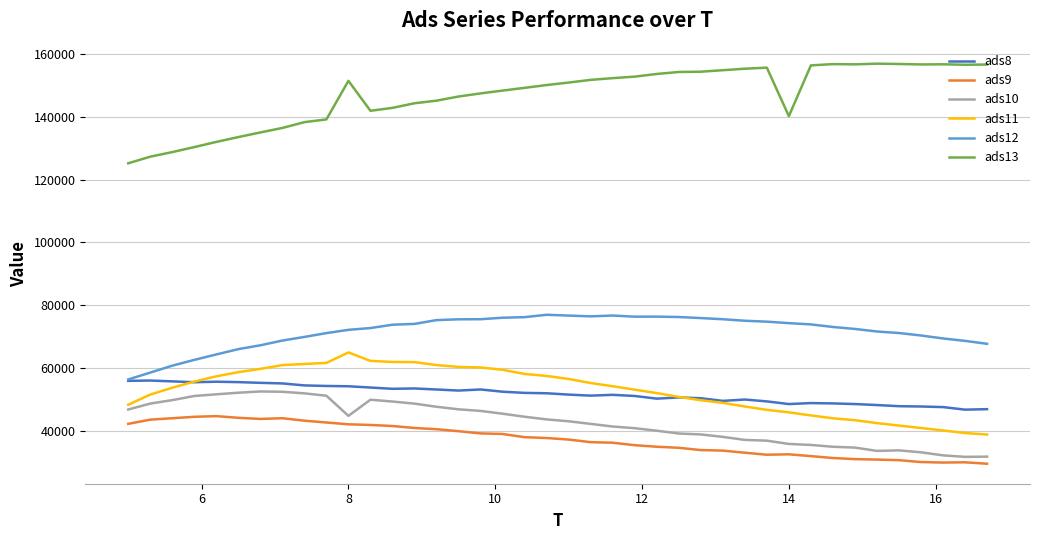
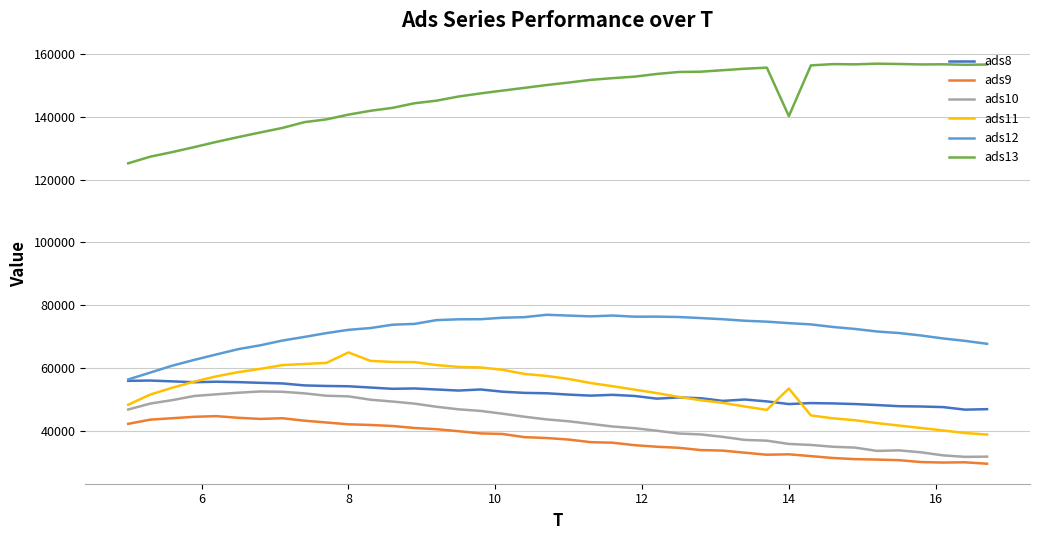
ads10, 8: 45000 -> 51000
ads13, 8: 151000 -> 141000
ads11, 14: 46000 -> 54000
